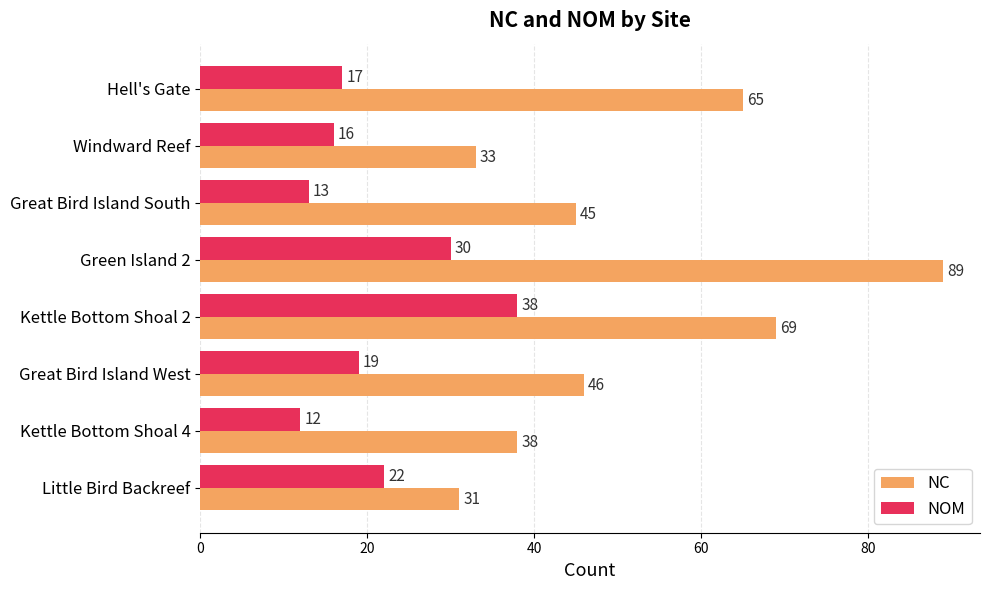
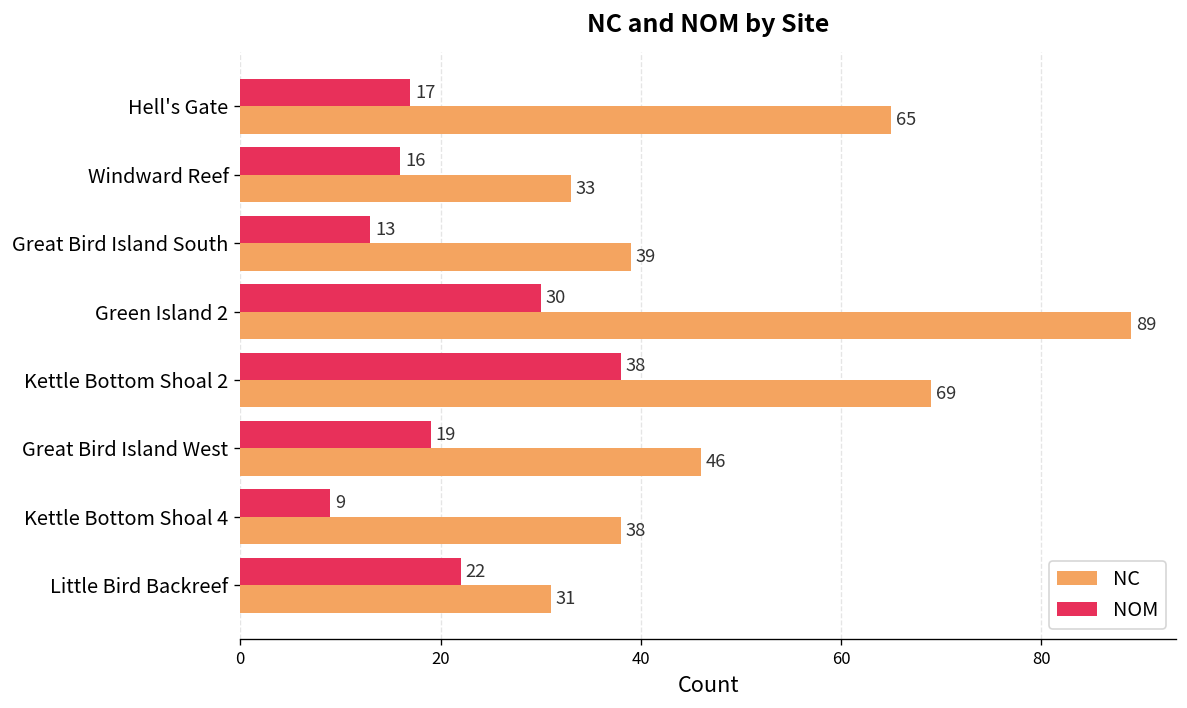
NC, Great Bird Island South: 45 -> 39
NOM, Kettle Bottom Shoal 4: 12 -> 9
